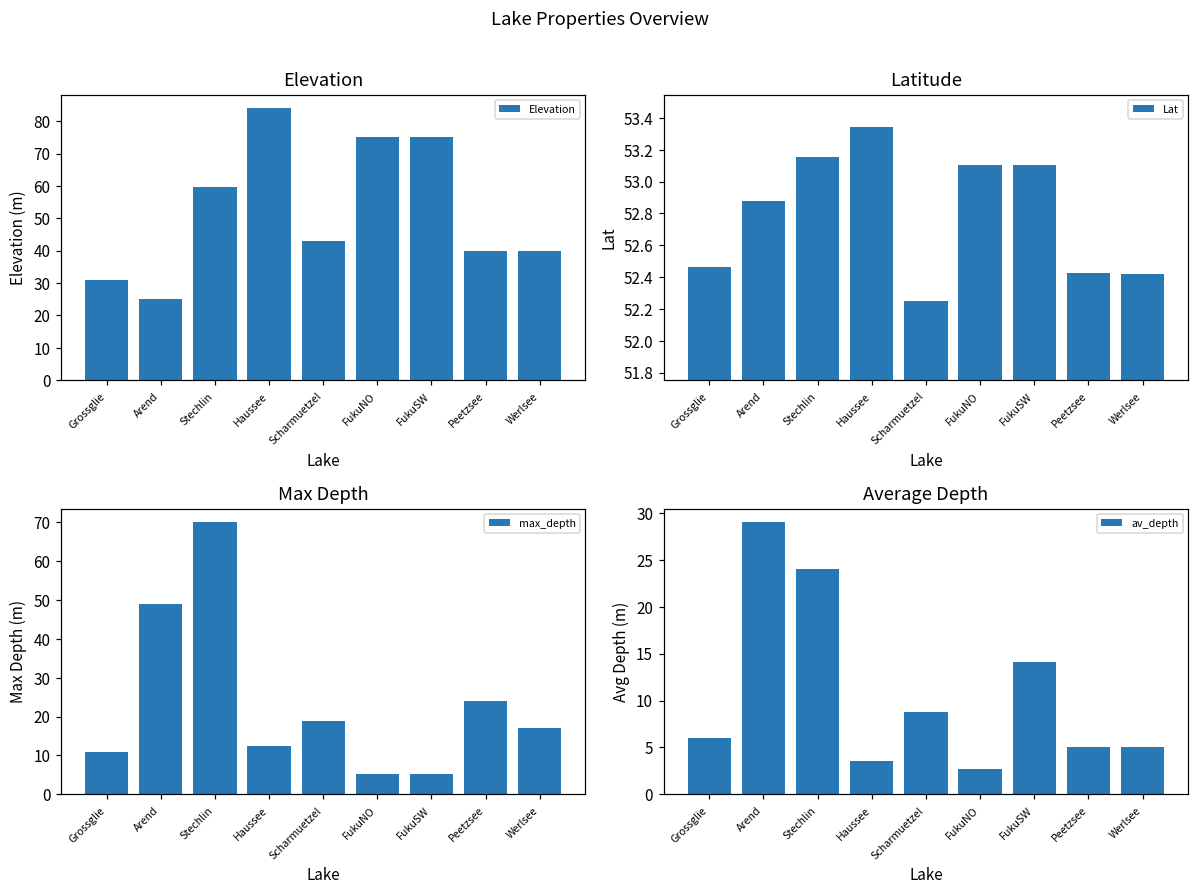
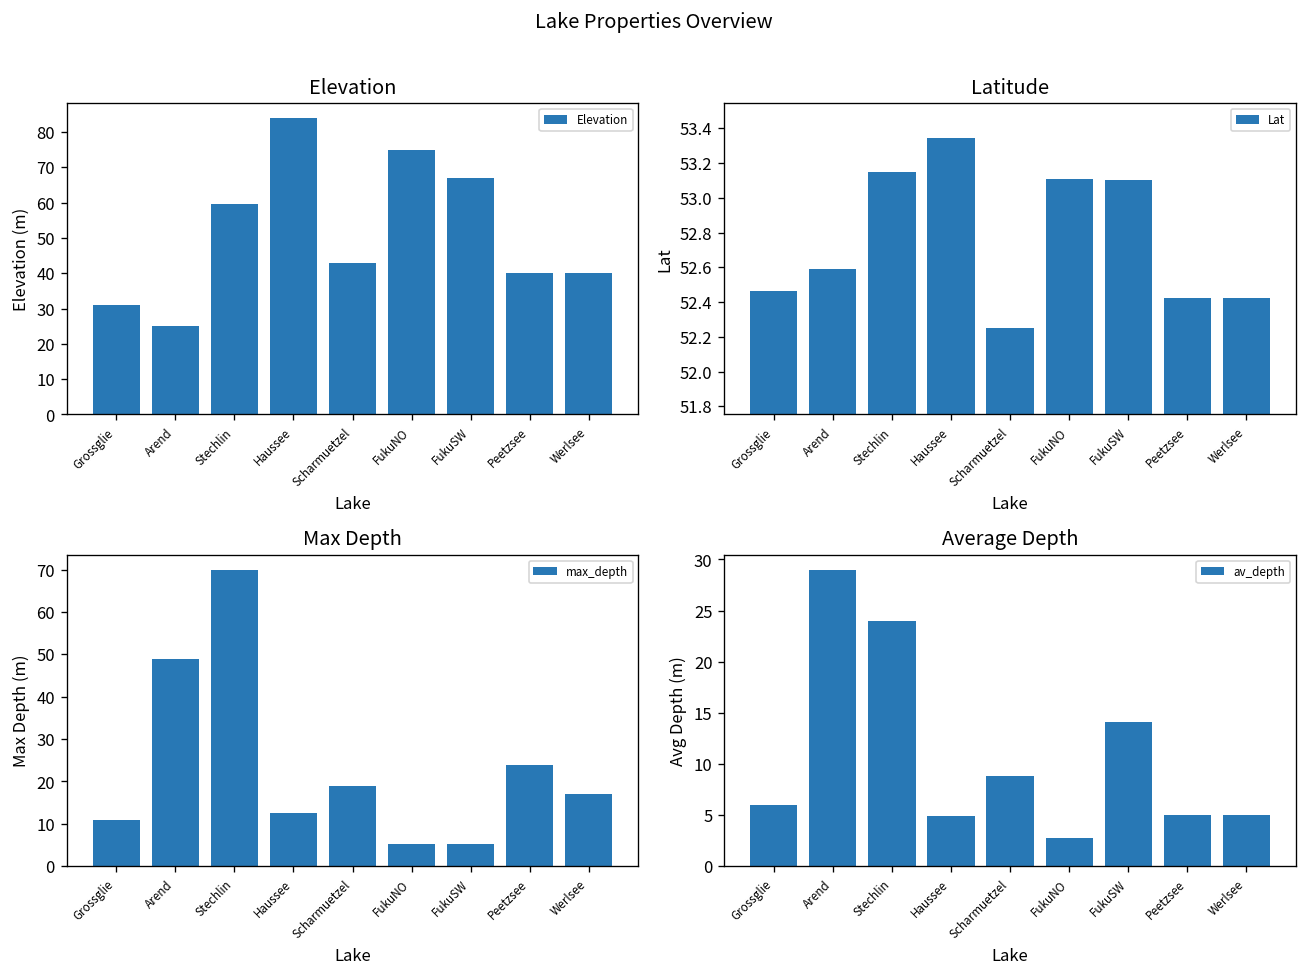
Elevation, FukuSW: 75 -> 67
Latitude, Arend: 52.88 -> 52.59
Average Depth, Haussee: 4 -> 5
